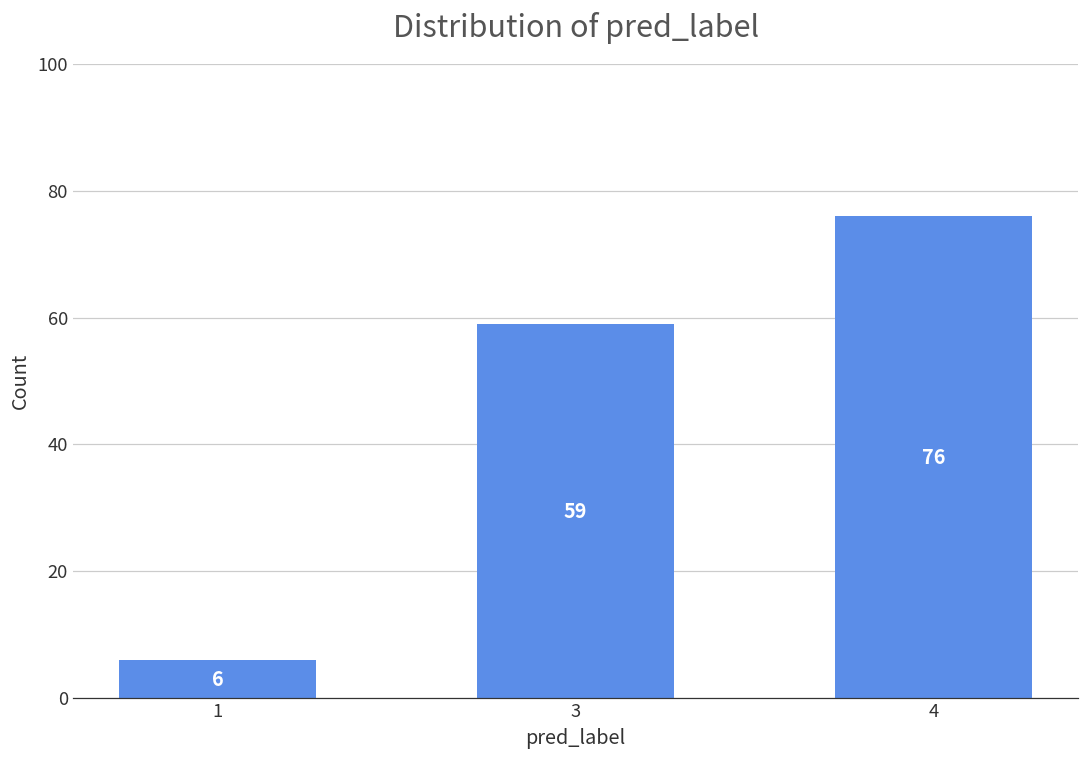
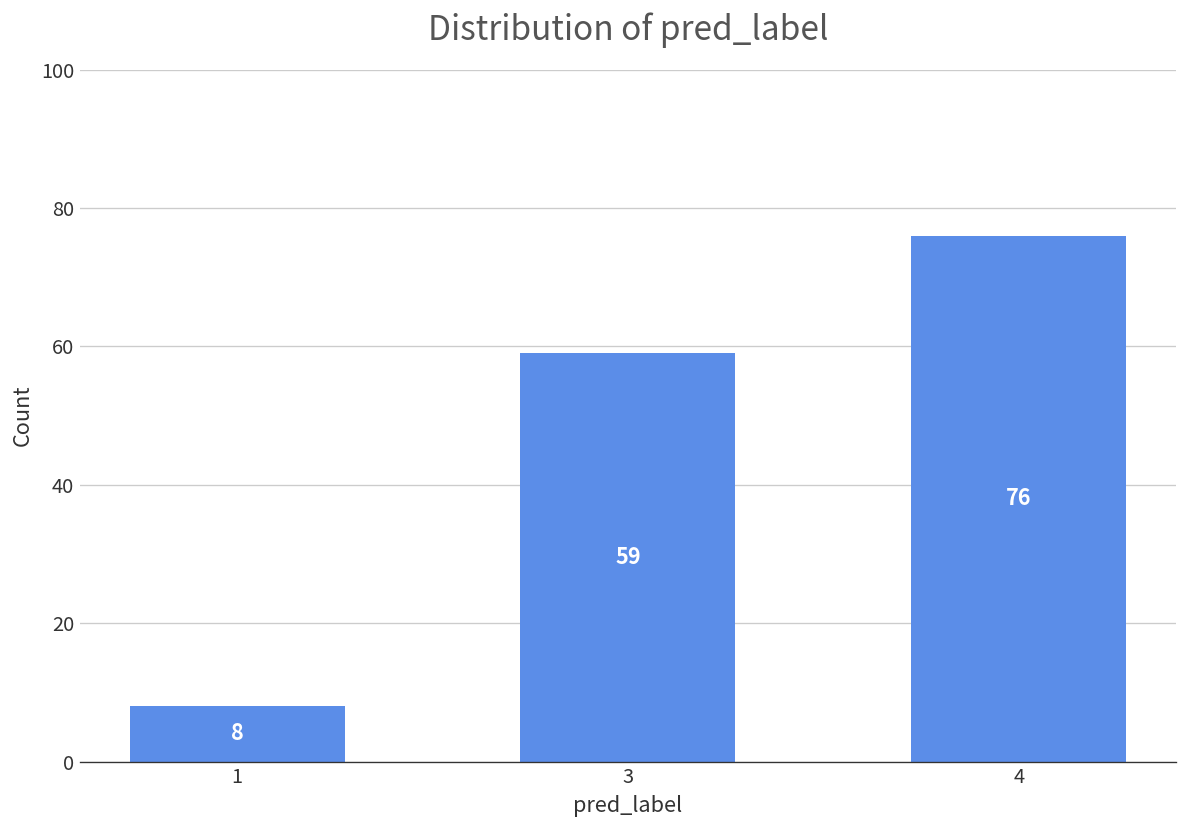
1: 6 -> 8
